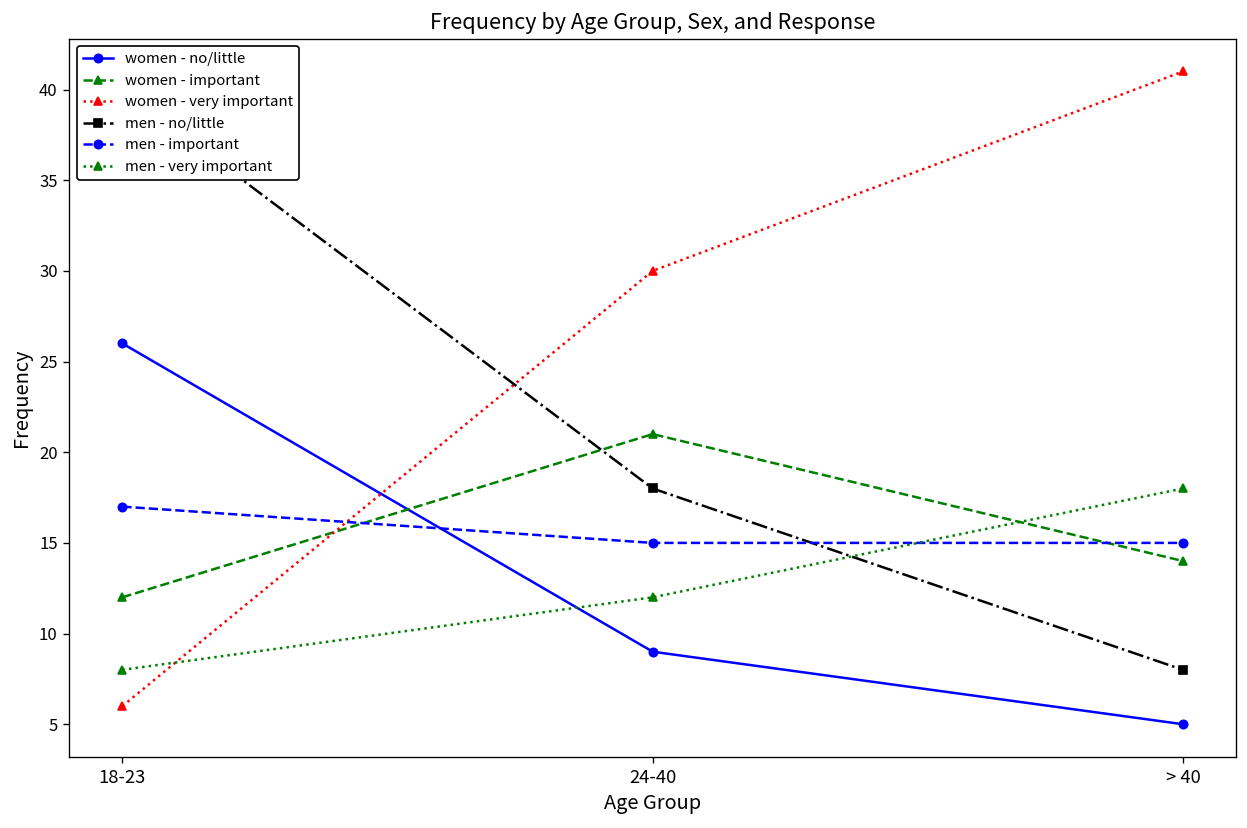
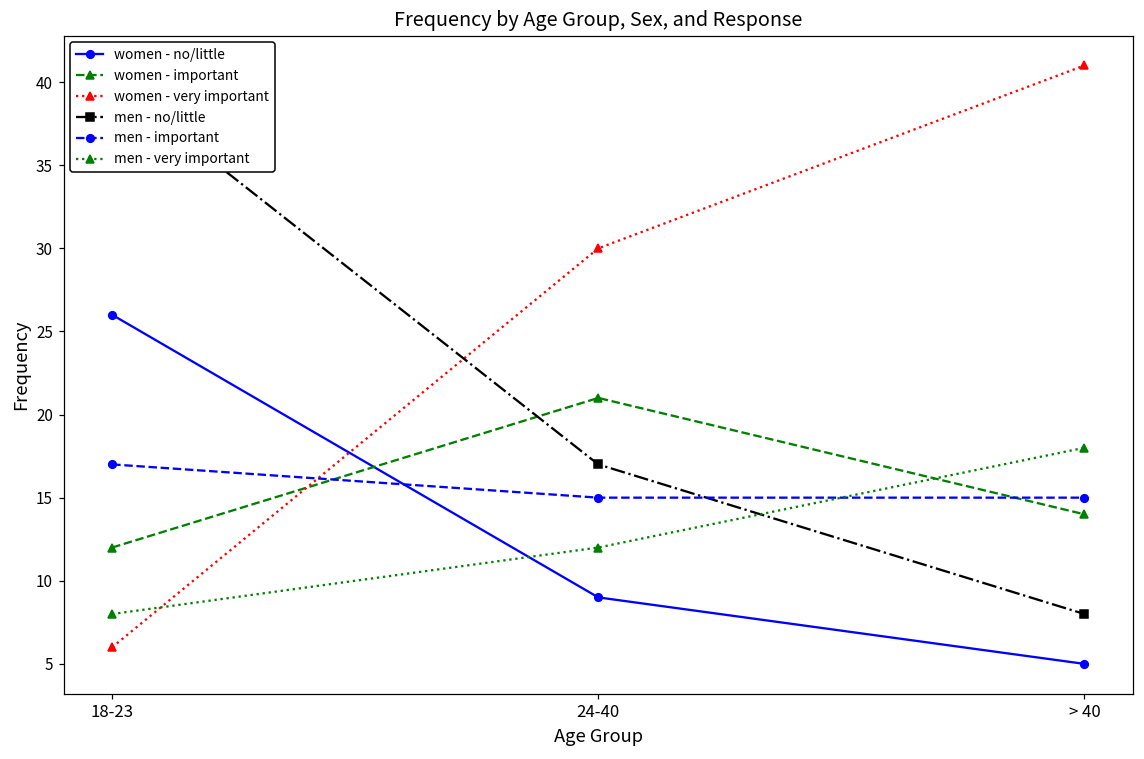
men - no/little, 24-40: 18 -> 17
